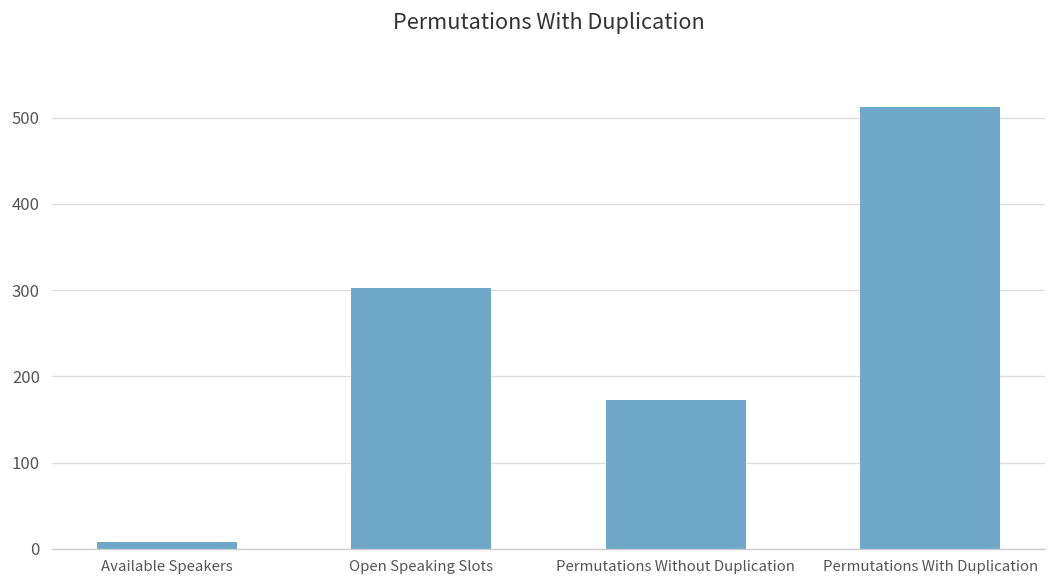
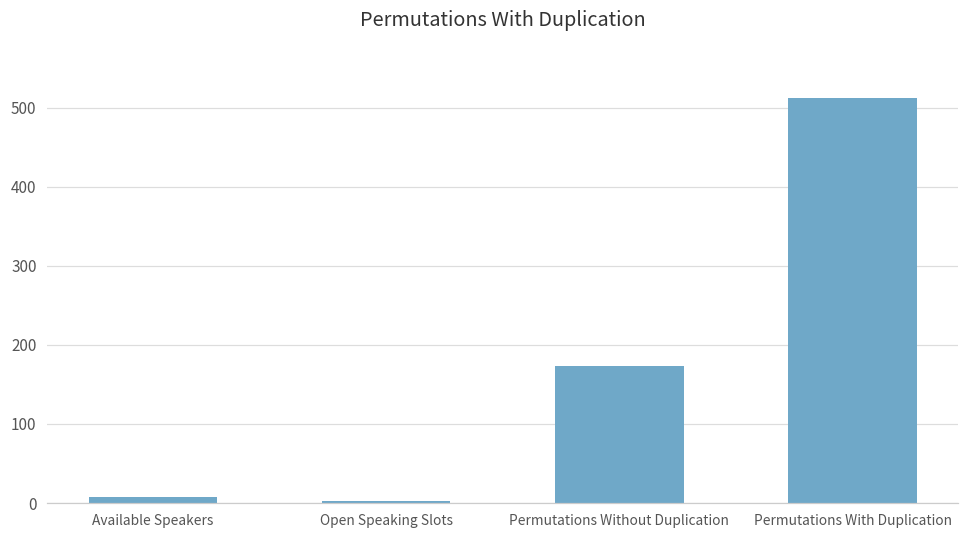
Open Speaking Slots: 300 -> 0
